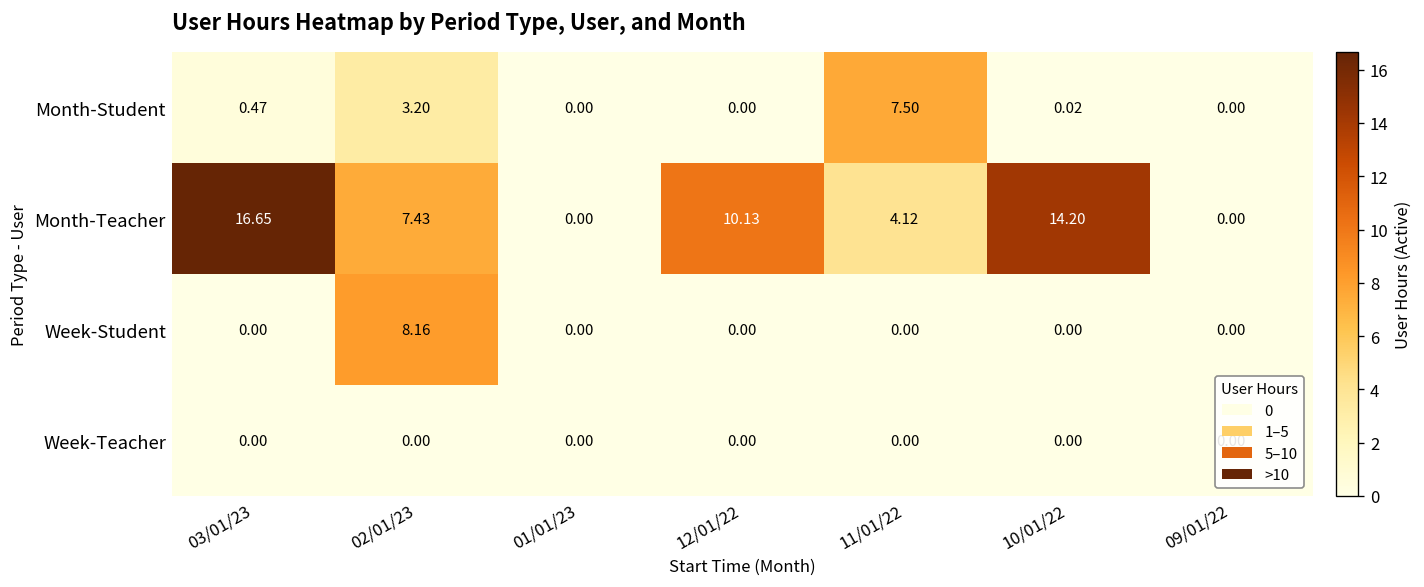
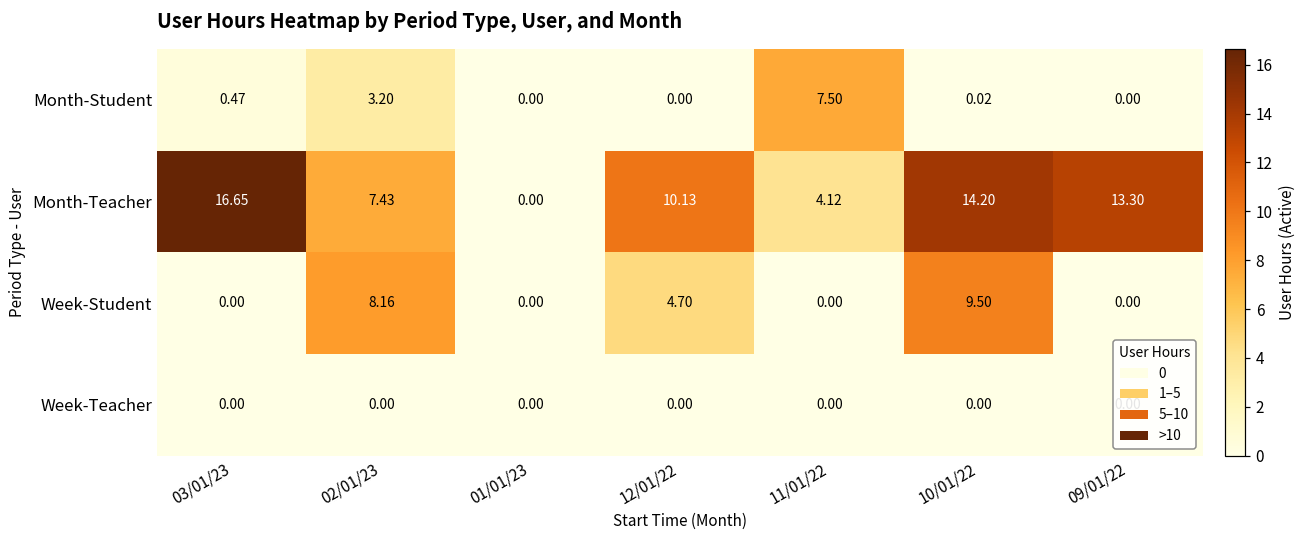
Month-Teacher, 09/01/22: 0.00 -> 13.30
Week-Student, 12/01/22: 0.00 -> 4.70
Week-Student, 10/01/22: 0.00 -> 9.50
